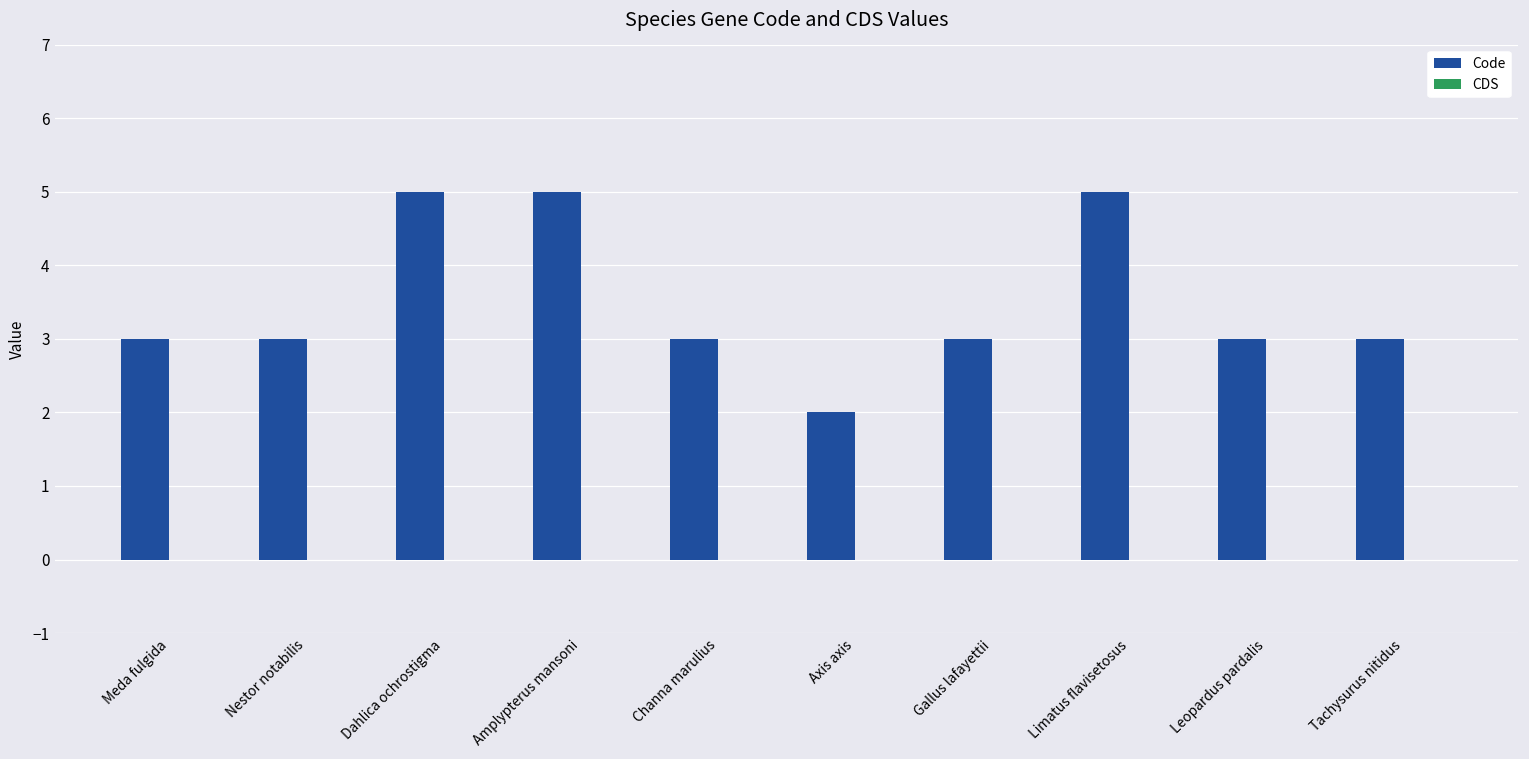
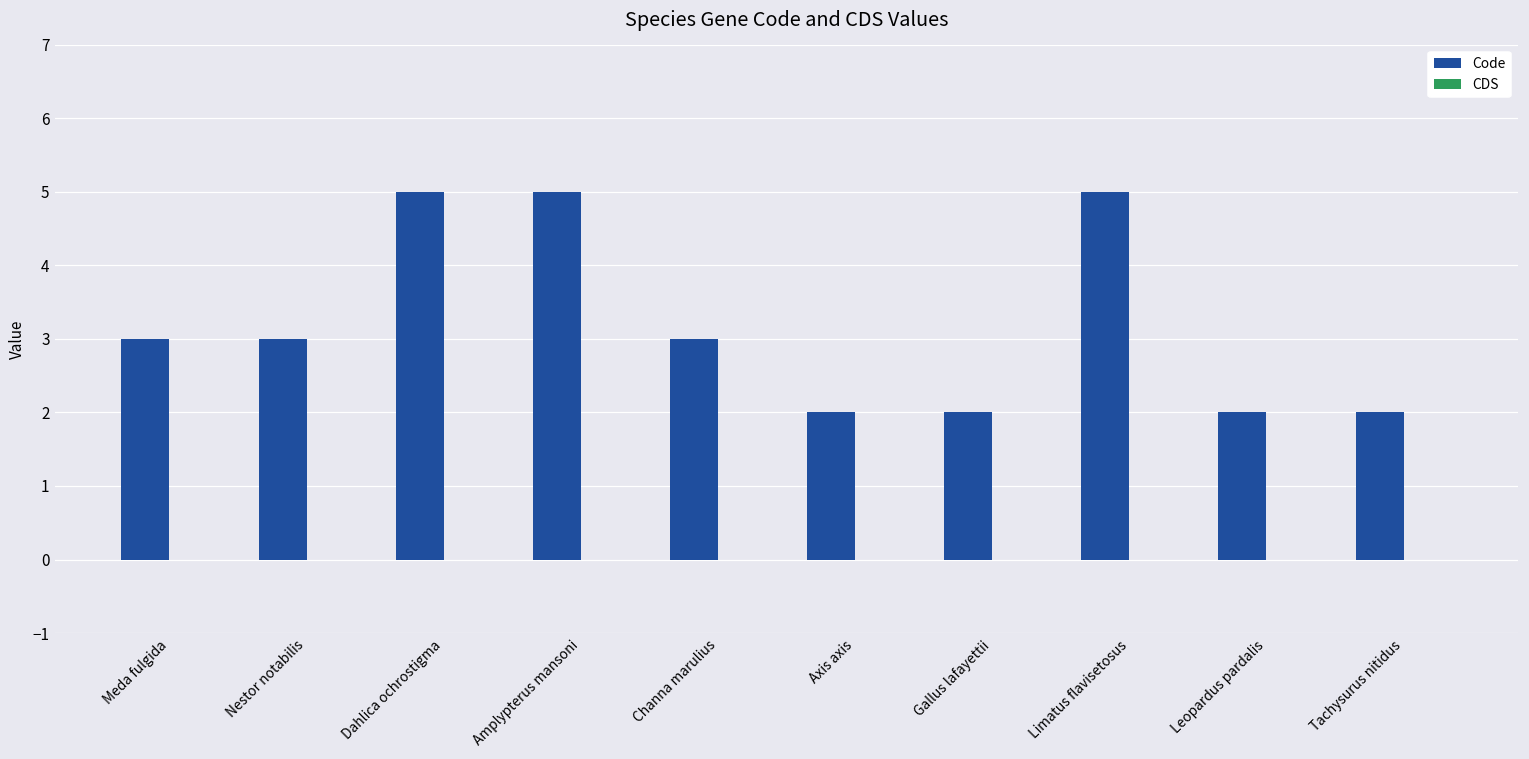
Code, Gallus lafayettii: 3 -> 2
Code, Leopardus pardalis: 3 -> 2
Code, Tachysurus nitidus: 3 -> 2
